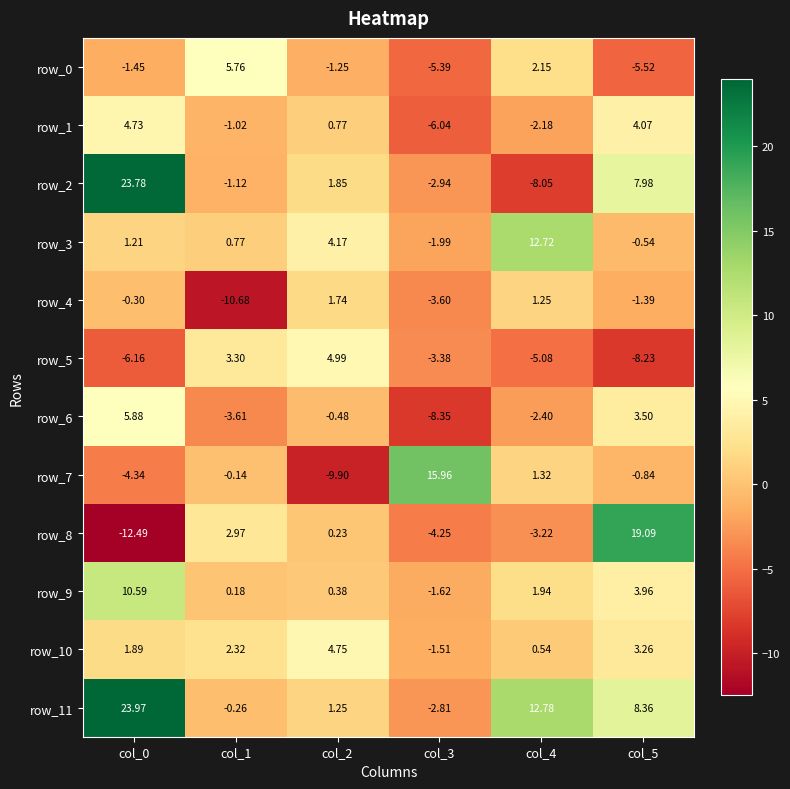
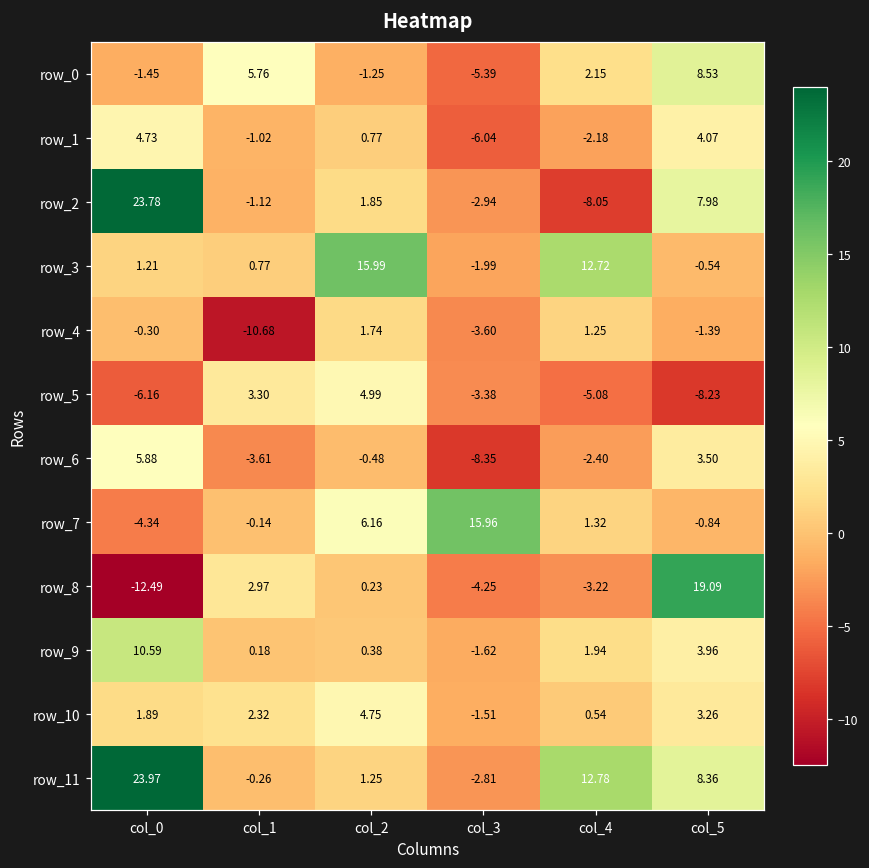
row_0, col_5: -5.52 -> 8.53
row_3, col_2: 4.17 -> 15.99
row_7, col_2: -9.90 -> 6.16
